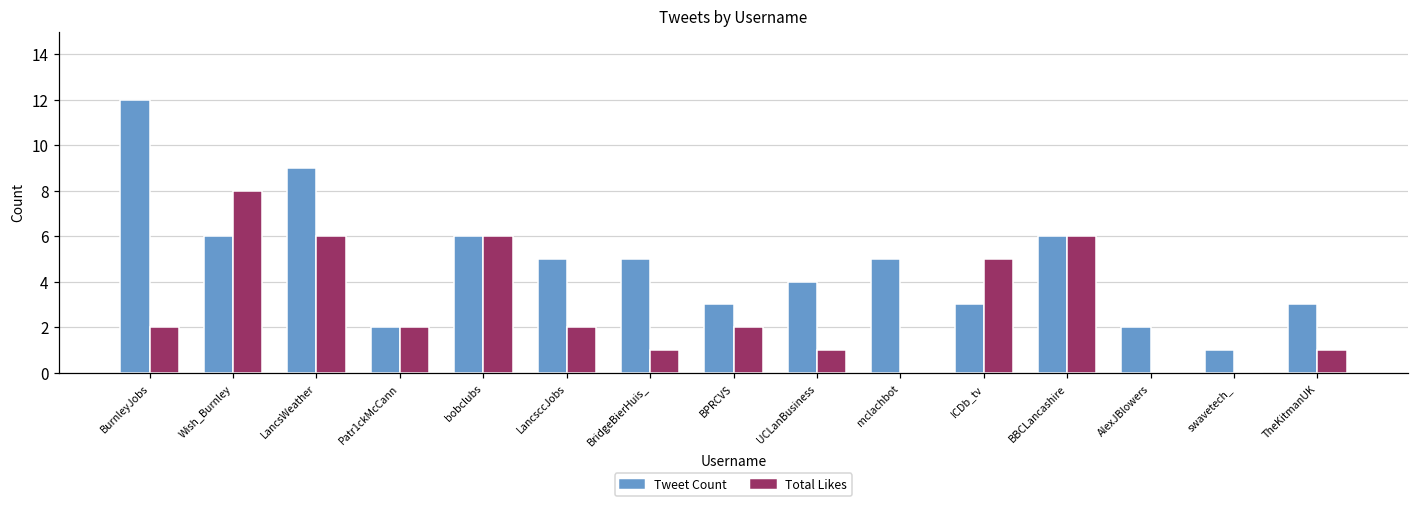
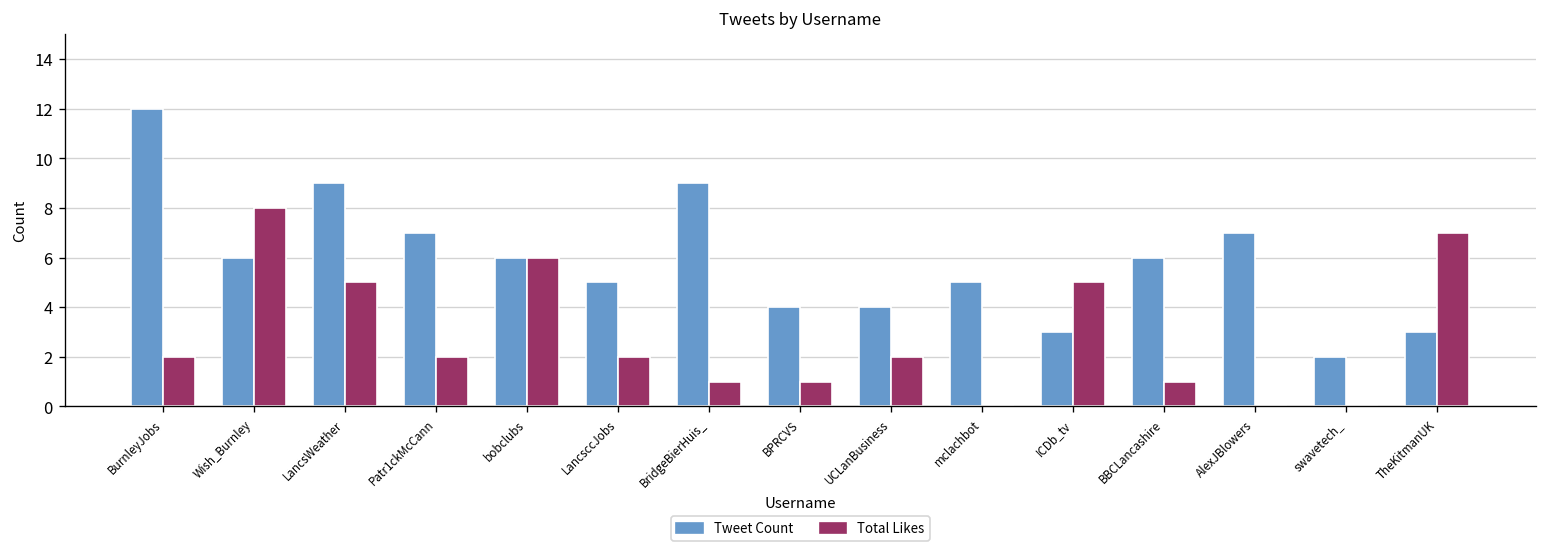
Total Likes, LancsWeather: 6 -> 5
Tweet Count, Patr1ckMcCann: 2 -> 7
Tweet Count, BridgeBierHuis_: 5 -> 9
Tweet Count, BPRCVS: 3 -> 4
Total Likes, BPRCVS: 2 -> 1
Total Likes, UCLanBusiness: 1 -> 2
Total Likes, BBCLancashire: 6 -> 1
Tweet Count, AlexJBlowers: 2 -> 7
Tweet Count, swavetech_: 1 -> 2
Total Likes, TheKitmanUK: 1 -> 7
